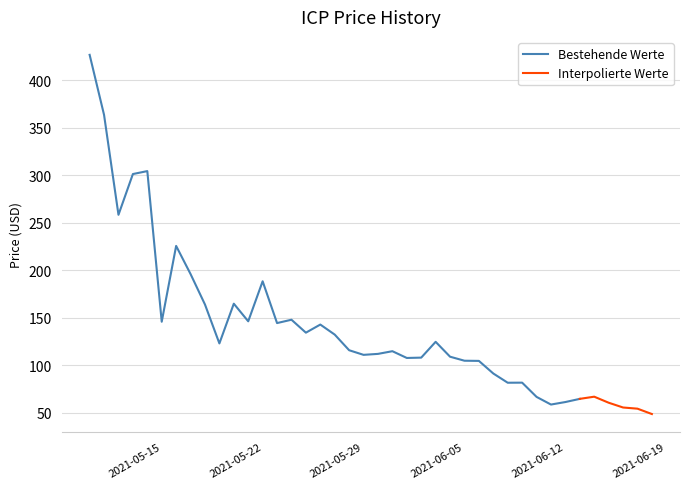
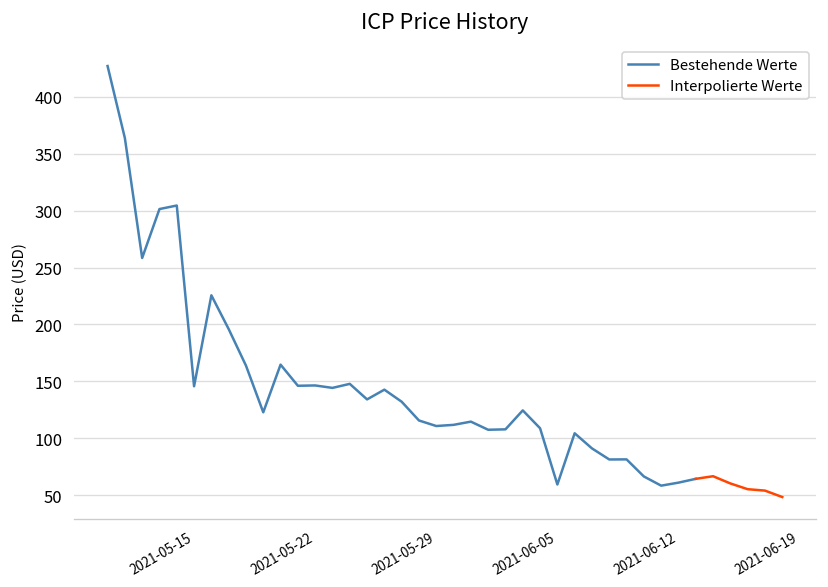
Bestehende Werte, 2021-05-22: 190 -> 150
Bestehende Werte, 2021-06-05: 100 -> 60
